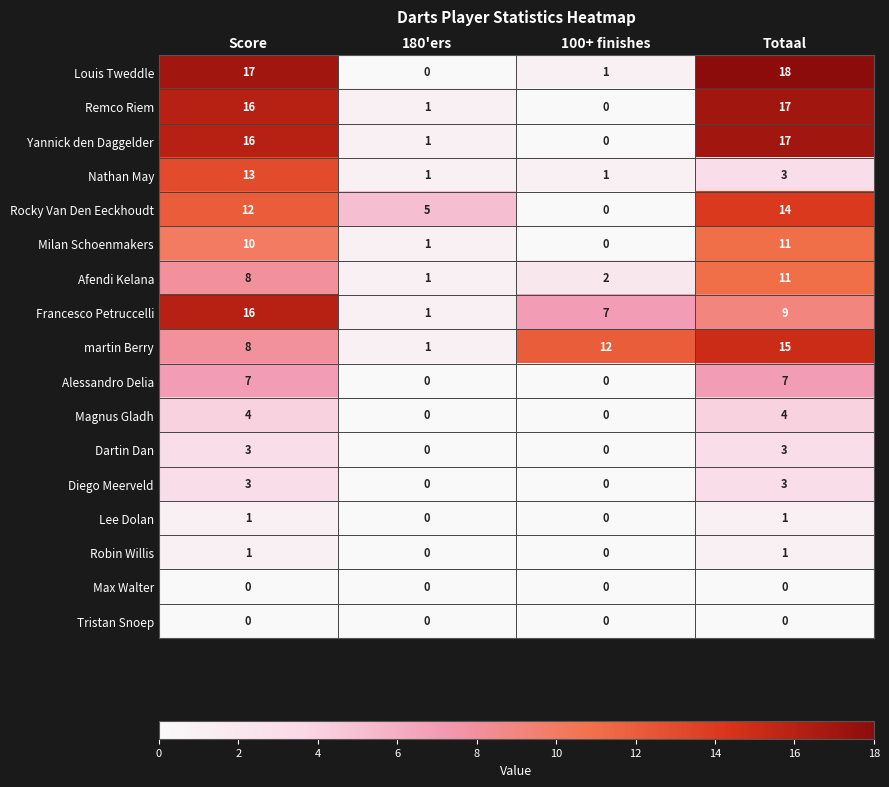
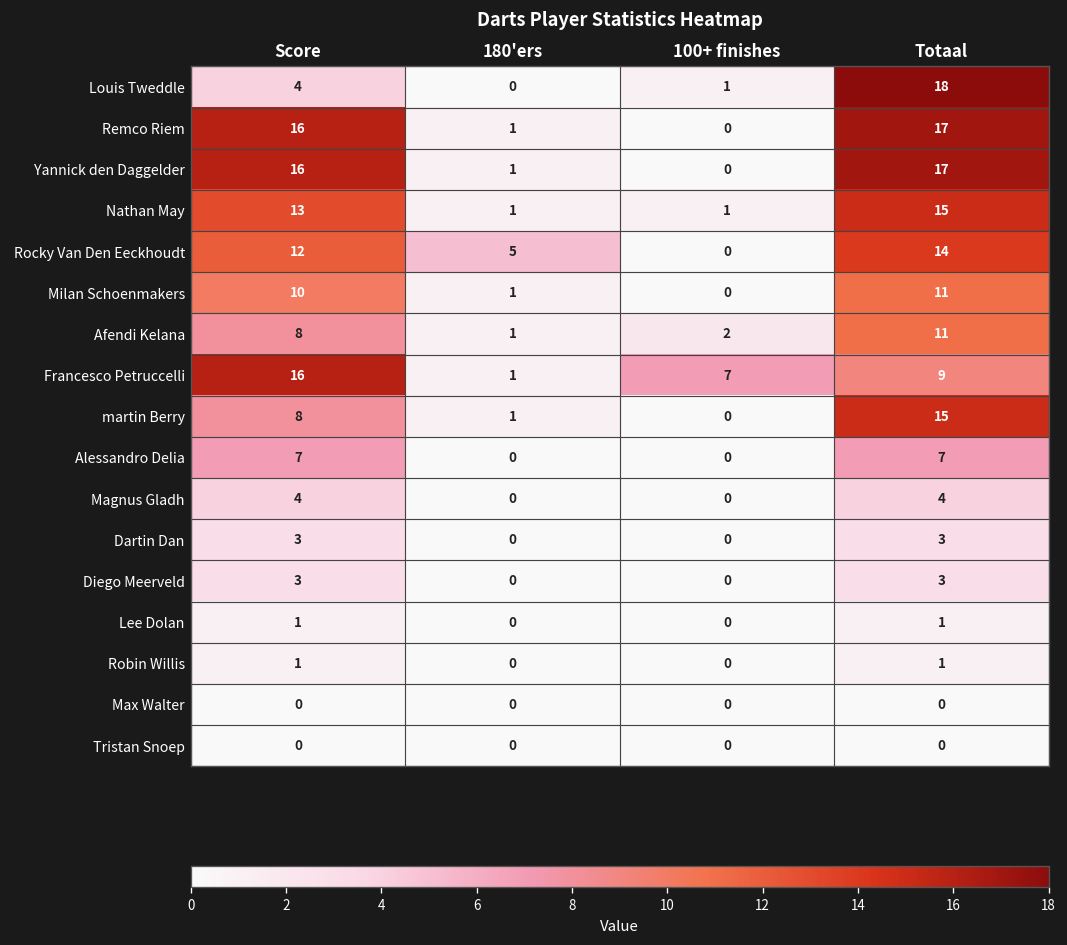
Louis Tweddle, Score: 17 -> 4
Nathan May, Totaal: 3 -> 15
martin Berry, 100+ finishes: 12 -> 0
